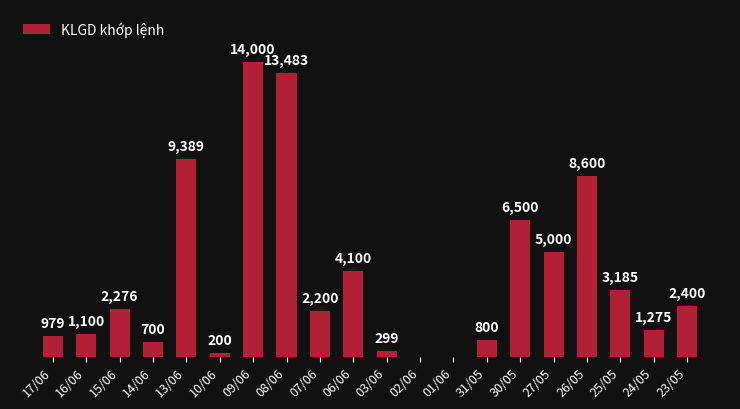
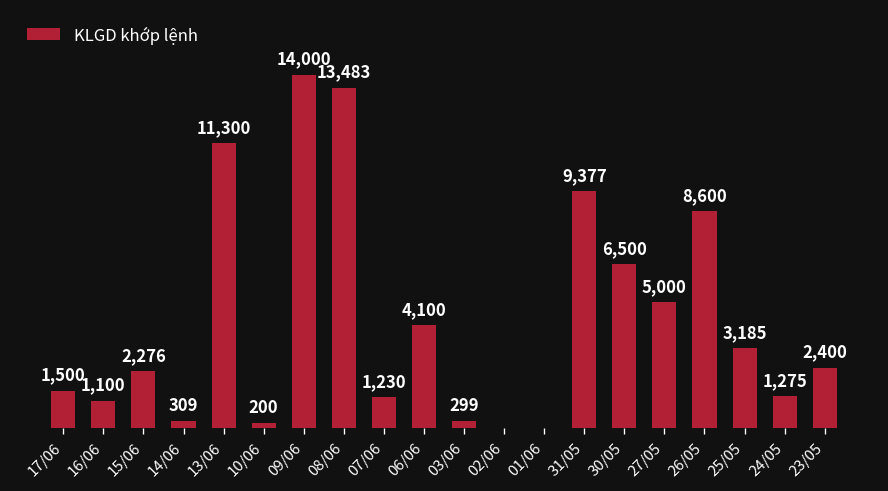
17/06: 979 -> 1,500
14/06: 700 -> 309
13/06: 9,389 -> 11,300
07/06: 2,200 -> 1,230
31/05: 800 -> 9,377
